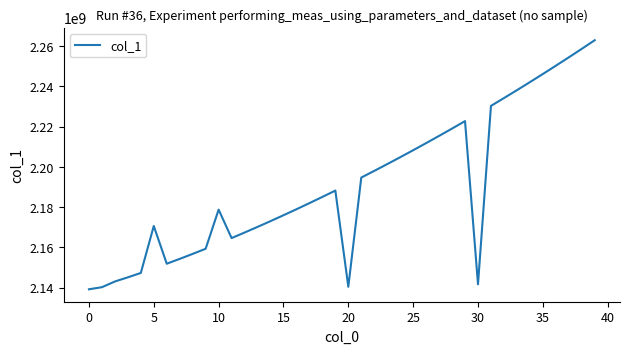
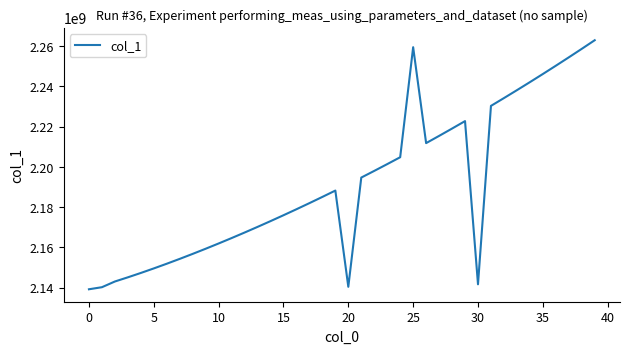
5: 2171000000 -> 2150000000
10: 2179000000 -> 2162000000
25: 2208000000 -> 2259000000
